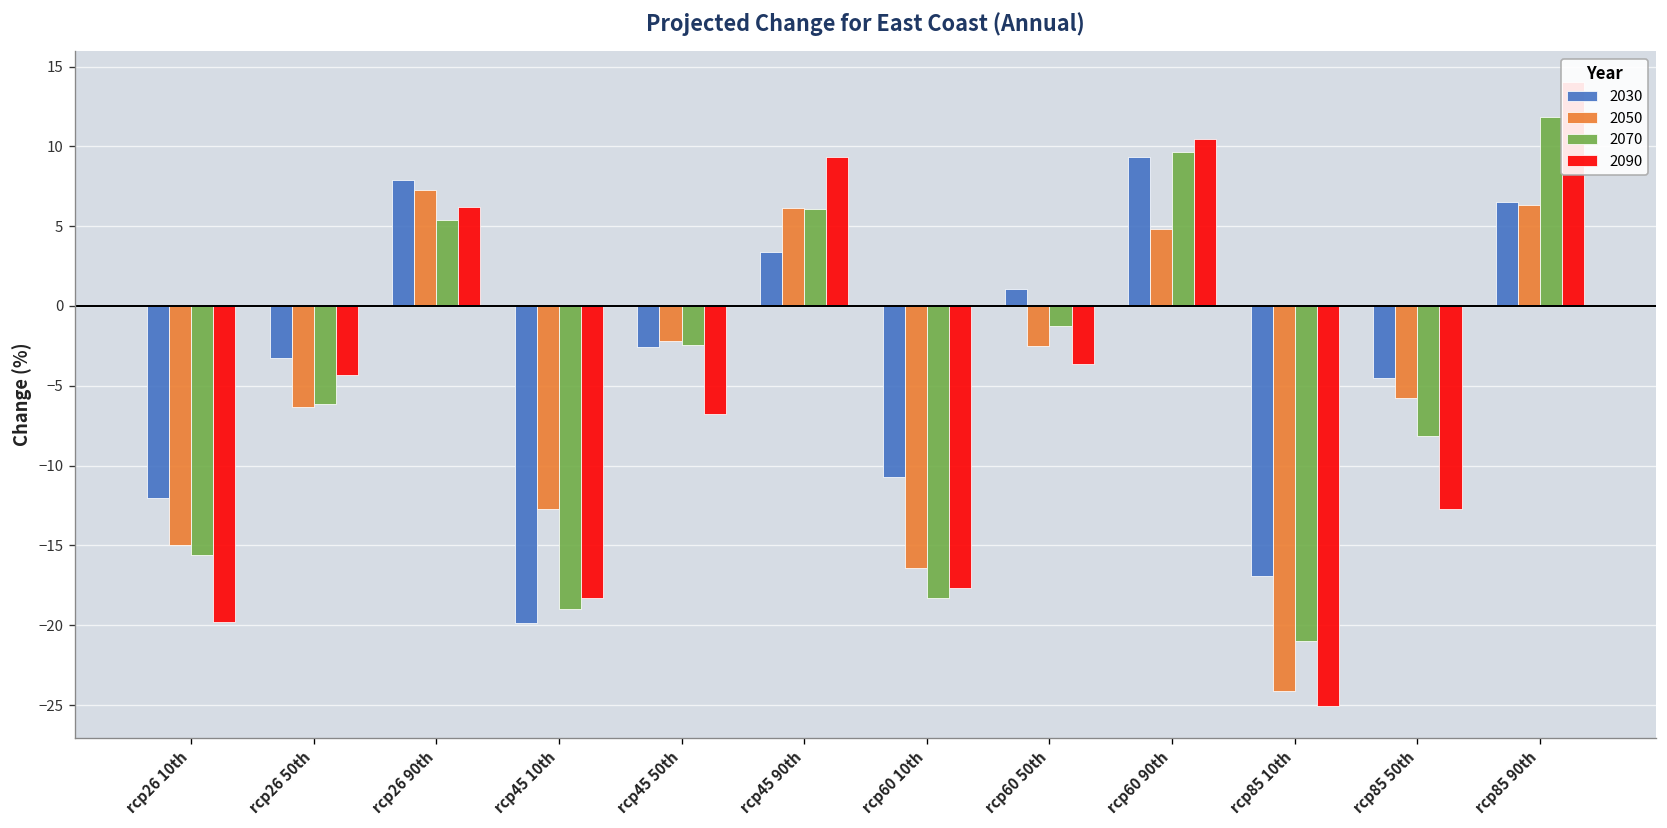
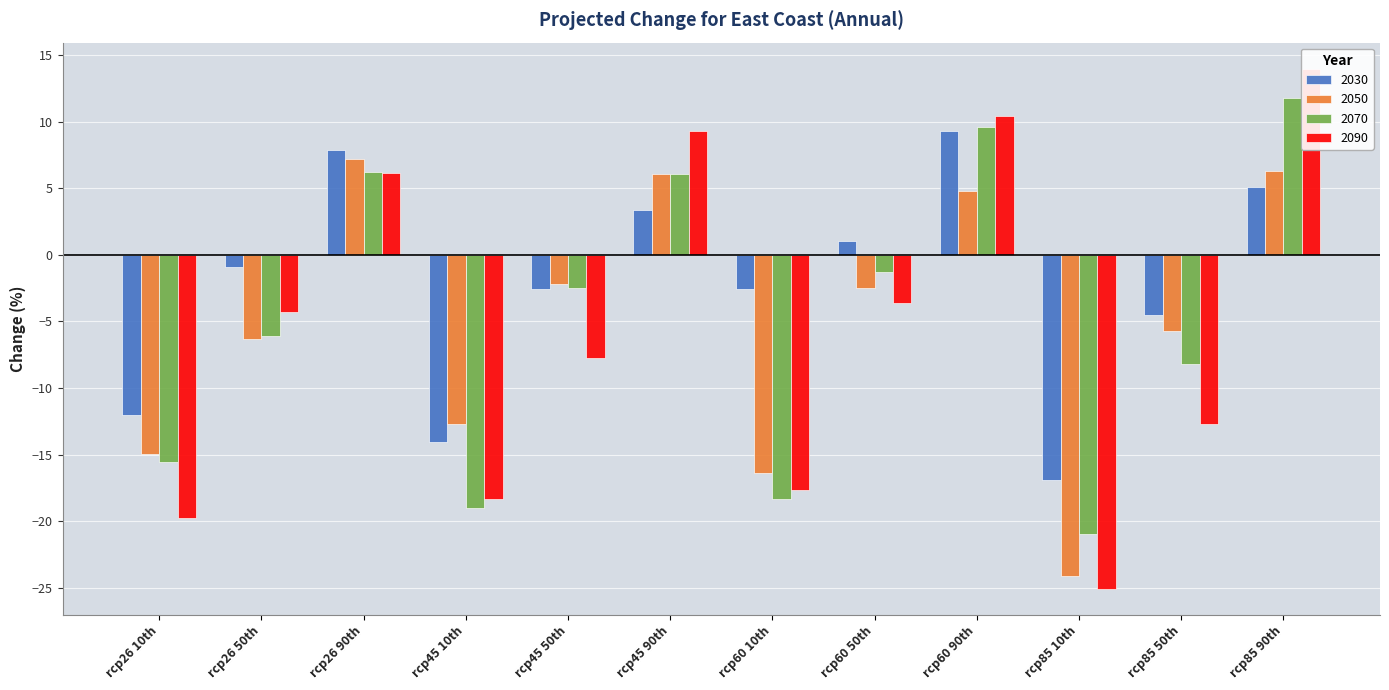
2030, rcp26 50th: -3.3 -> -0.9
2070, rcp26 90th: 5.4 -> 6.2
2030, rcp45 10th: -19.9 -> -14.1
2090, rcp45 50th: -6.7 -> -7.7
2030, rcp60 10th: -10.7 -> -2.6
2030, rcp85 90th: 6.5 -> 5.1
